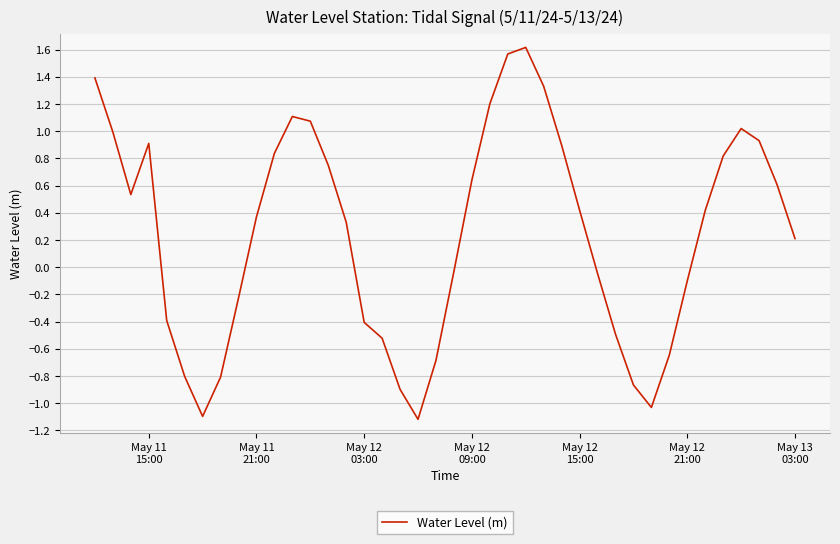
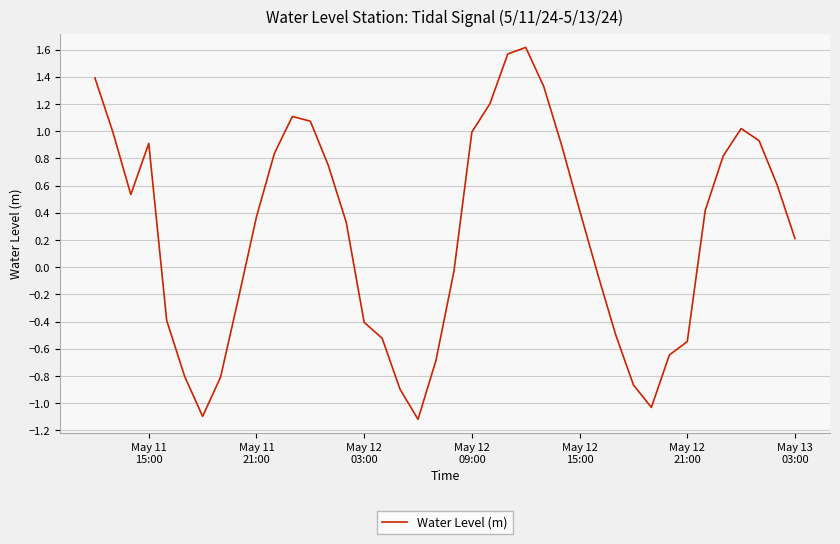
May 12 09:00: 0.64 -> 0.99
May 12 21:00: -0.10 -> -0.55
